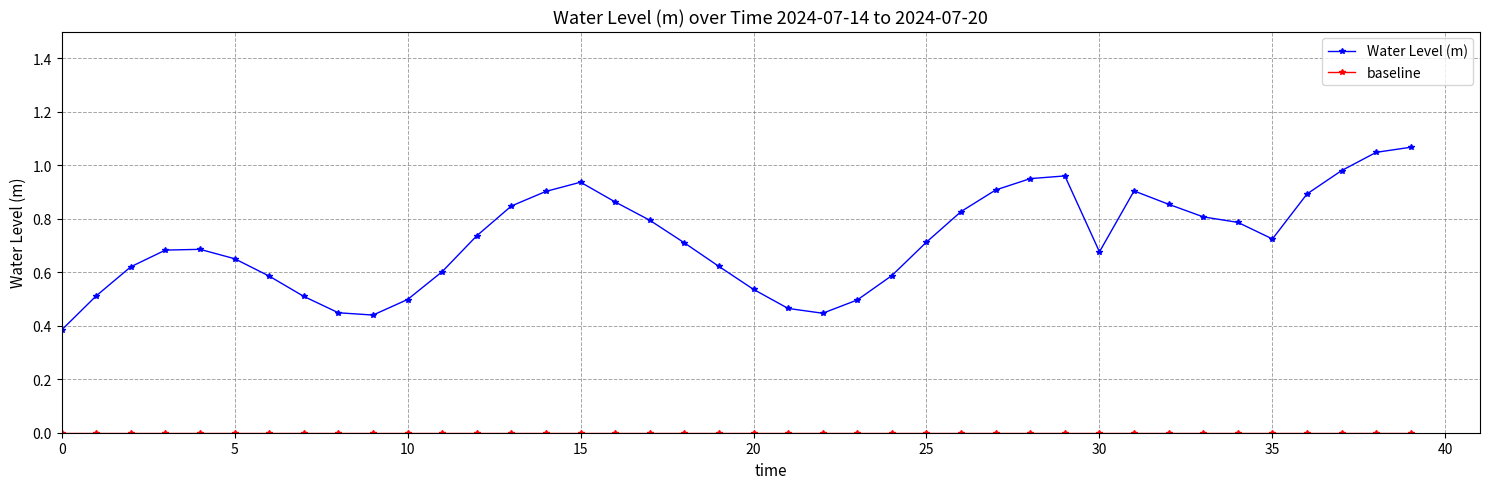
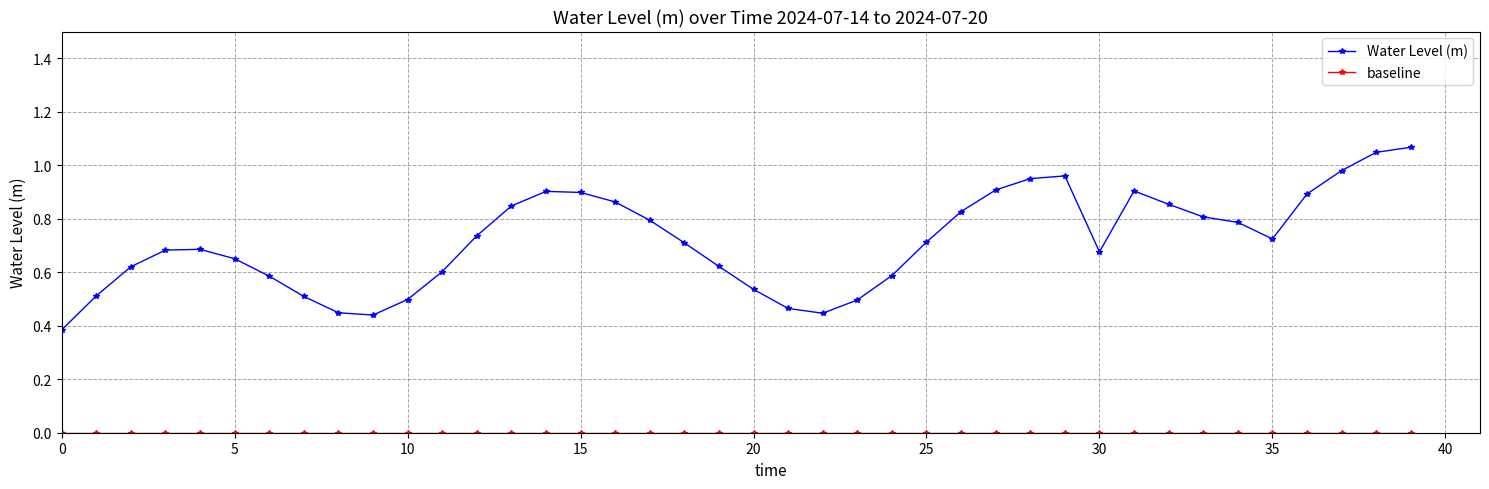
Water Level (m), 15: 0.94 -> 0.90
